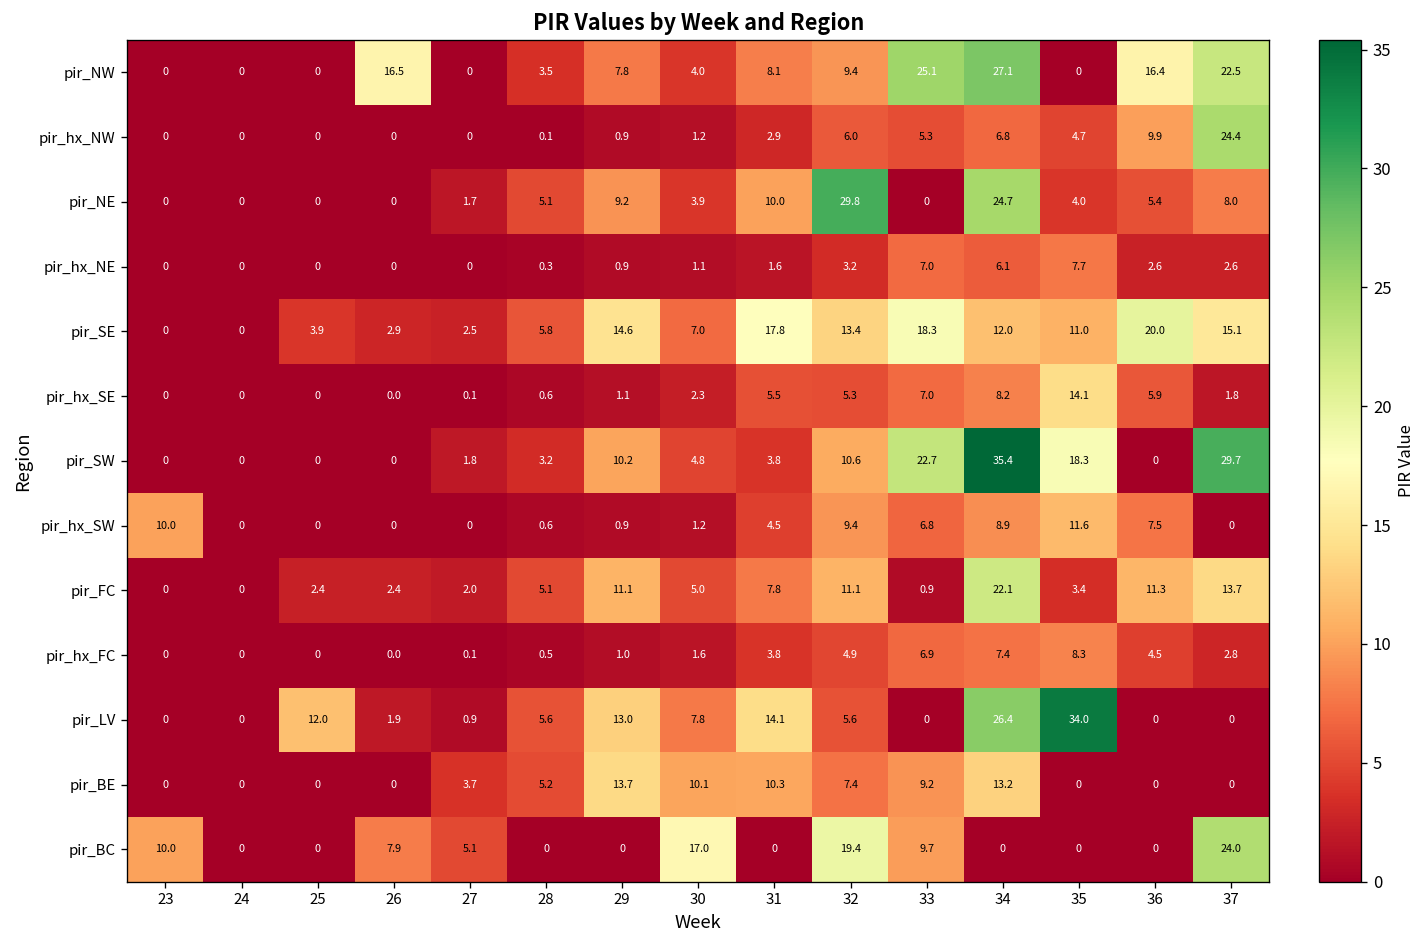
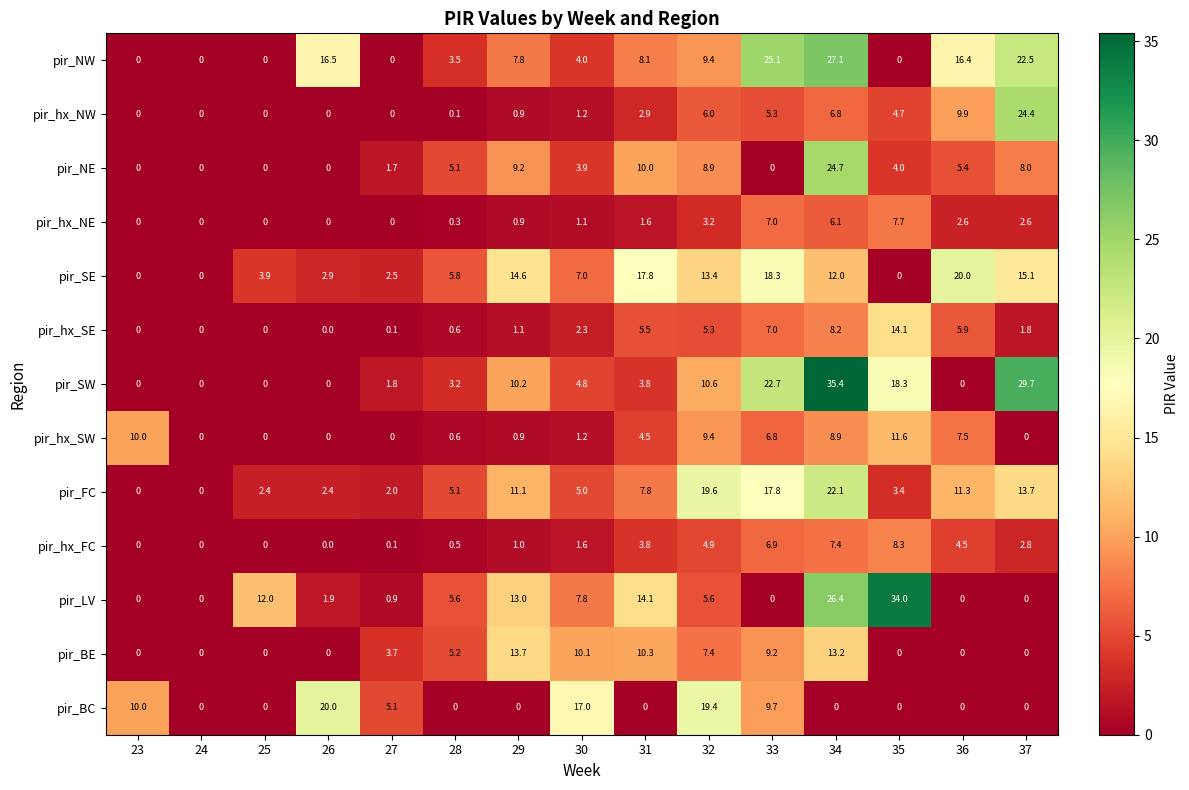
pir_NE, 32: 29.8 -> 8.9
pir_SE, 35: 11.0 -> 0
pir_FC, 32: 11.1 -> 19.6
pir_FC, 33: 0.9 -> 17.8
pir_BC, 26: 7.9 -> 20.0
pir_BC, 37: 24.0 -> 0
